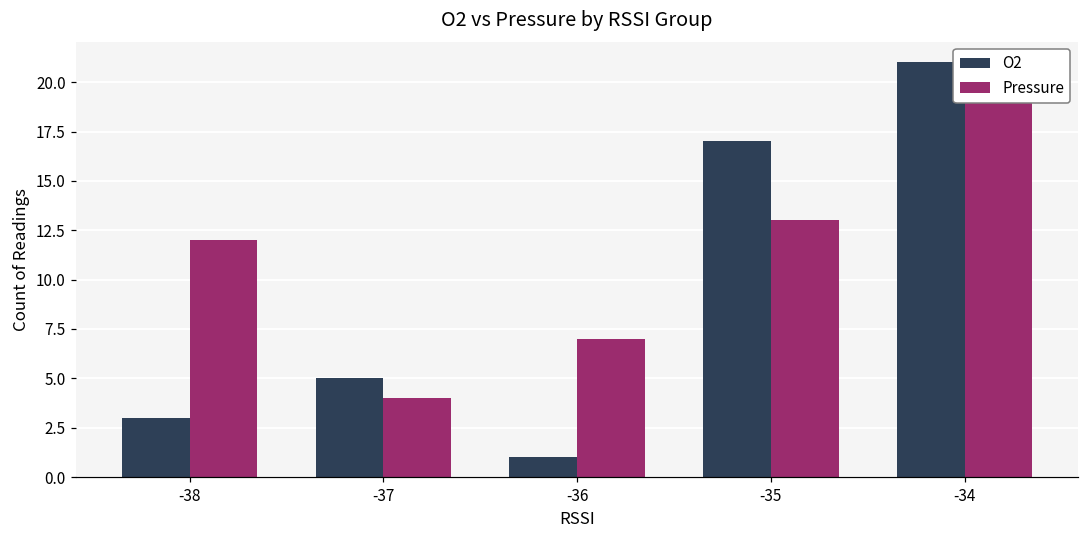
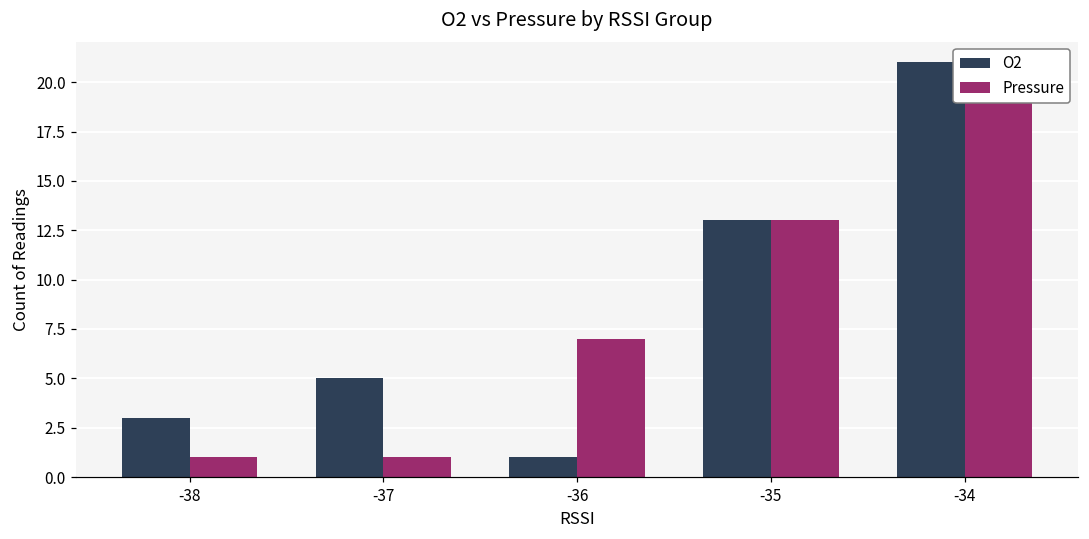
Pressure, -38: 12 -> 1
Pressure, -37: 4 -> 1
O2, -35: 17 -> 13
